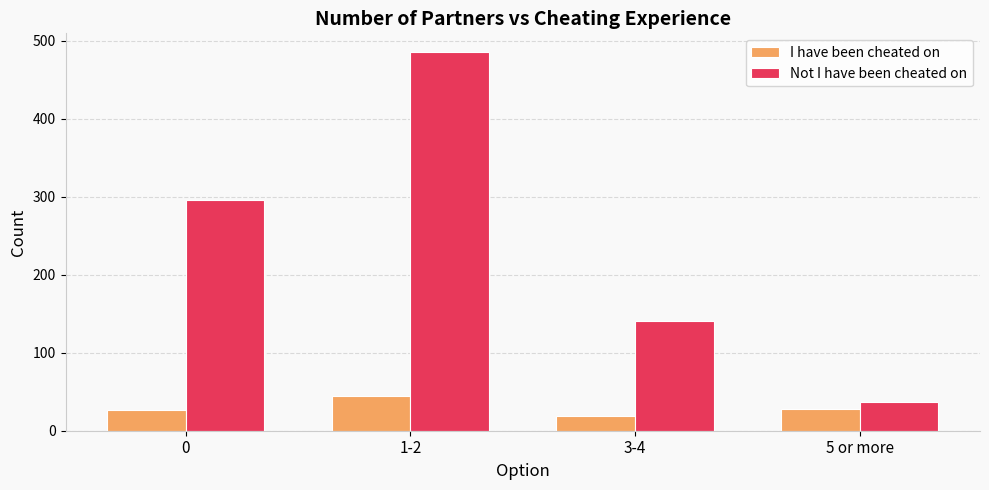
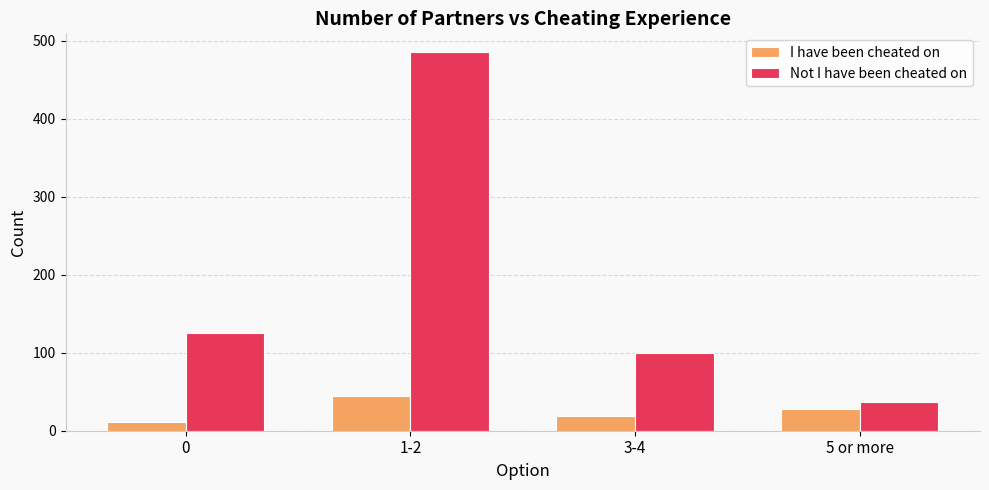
I have been cheated on, 0: 30 -> 10
Not I have been cheated on, 0: 300 -> 130
Not I have been cheated on, 3-4: 140 -> 100
